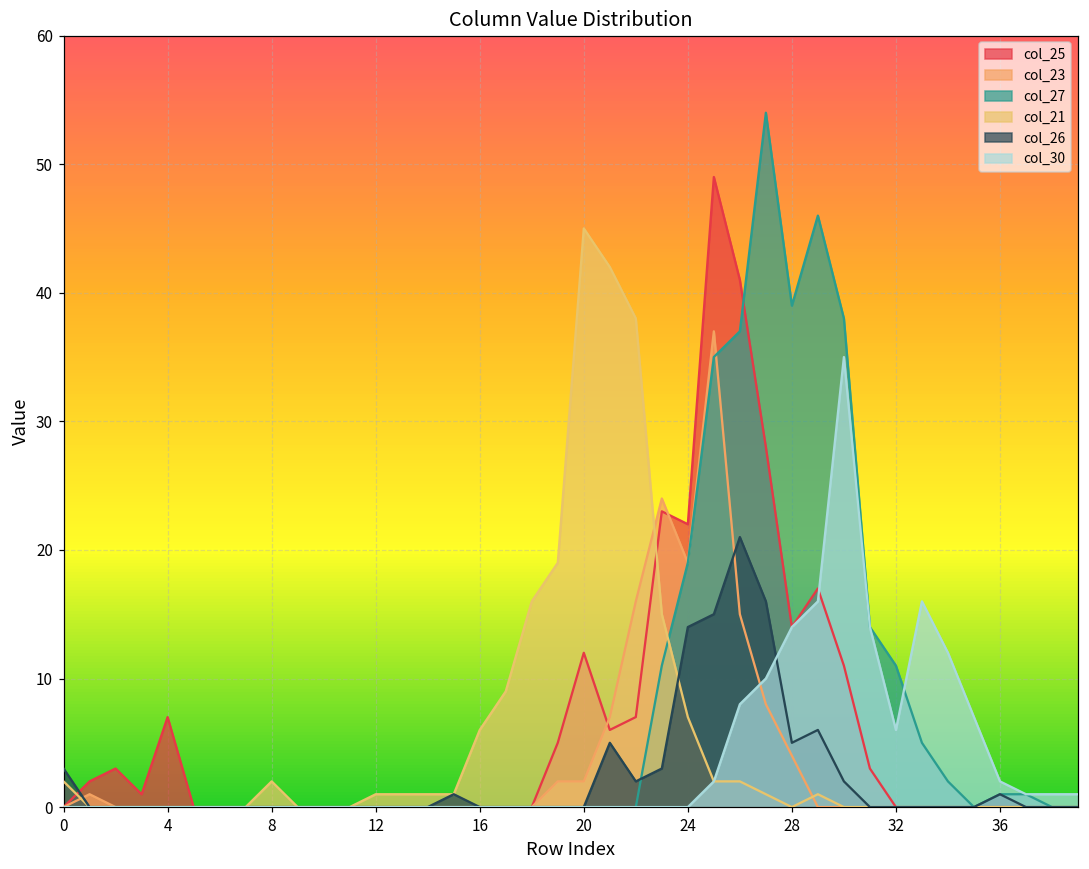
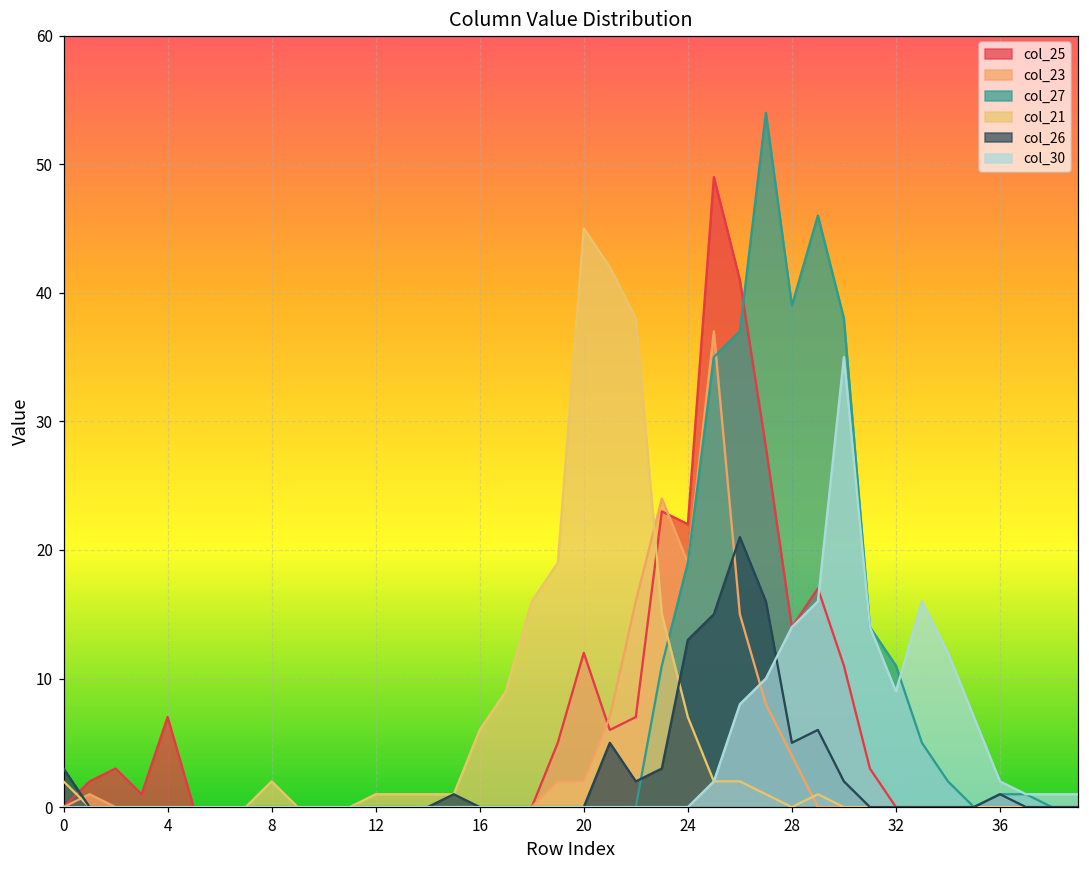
col_26, 24: 14 -> 13
col_30, 32: 6 -> 9
